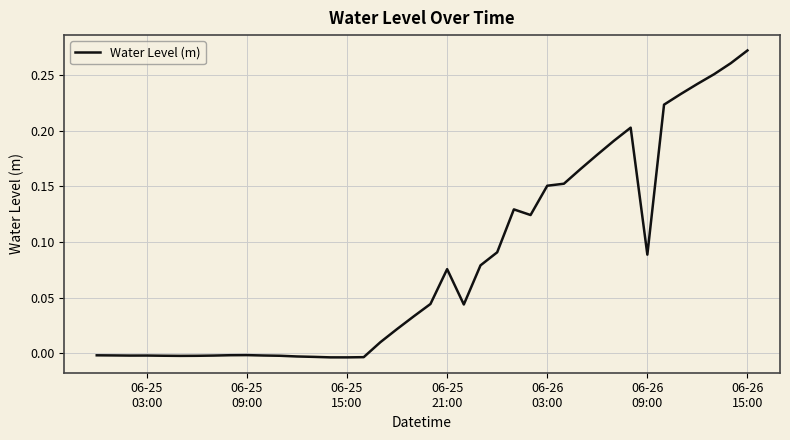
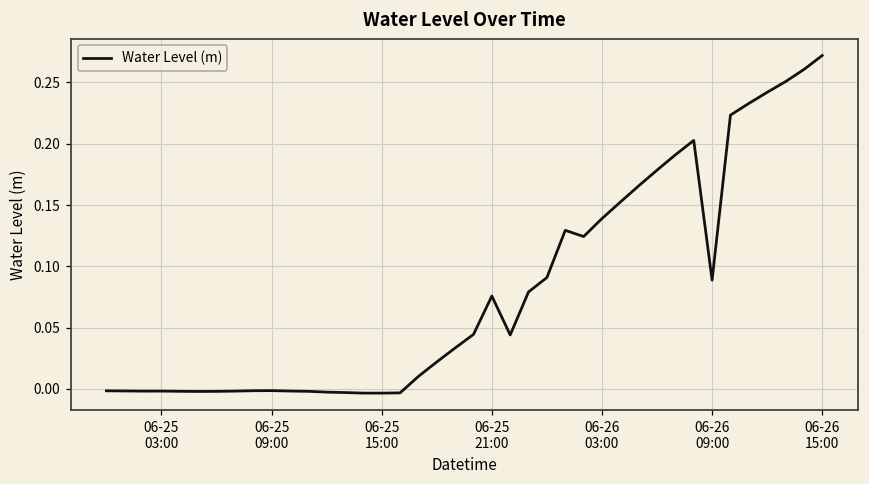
06-26 03:00: 0.151 -> 0.139
